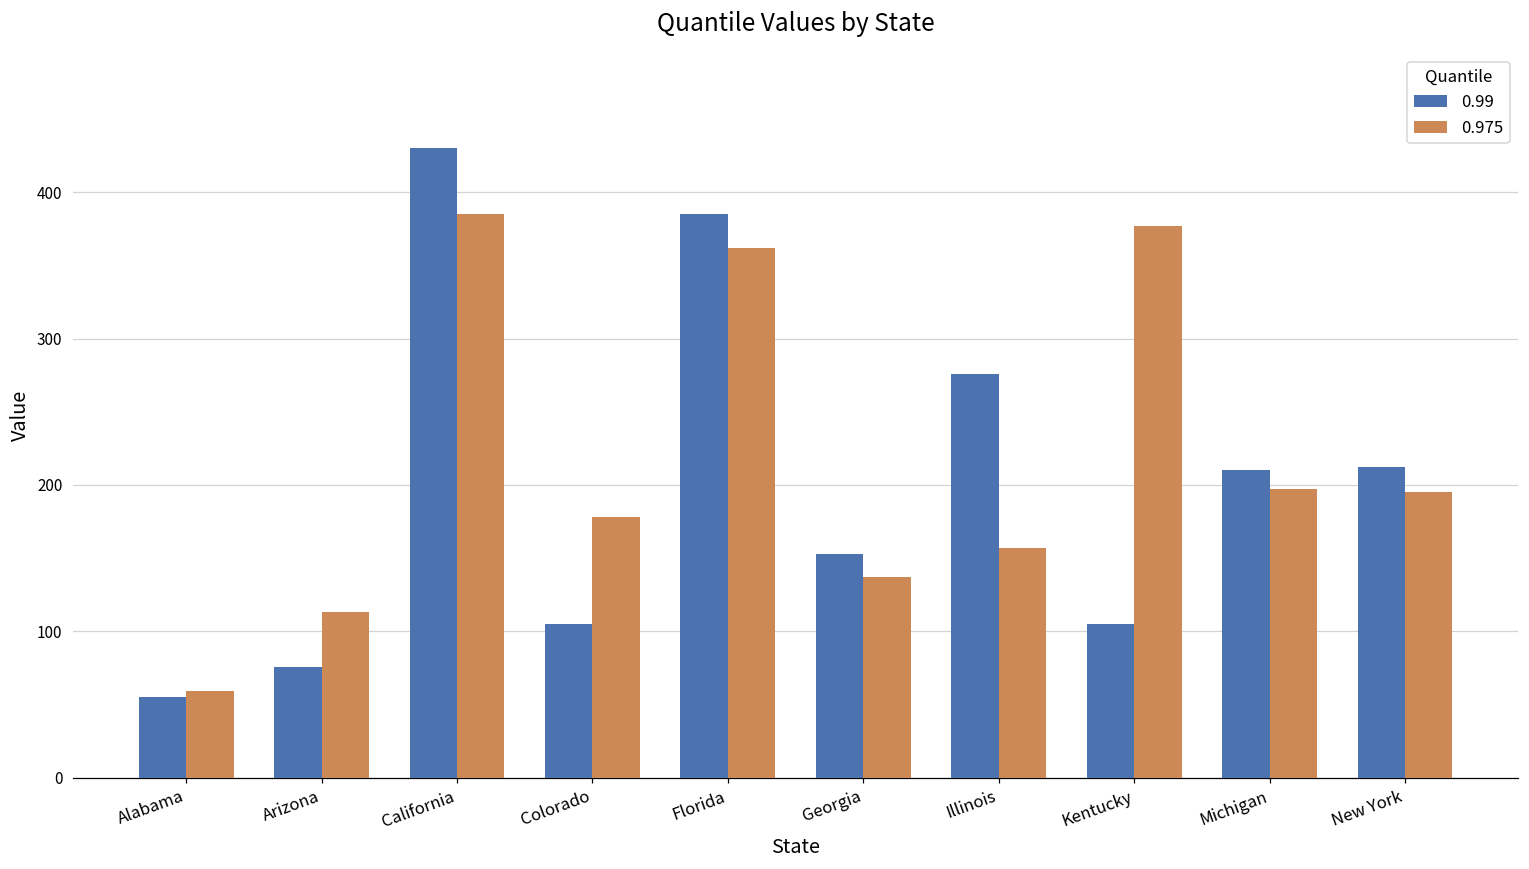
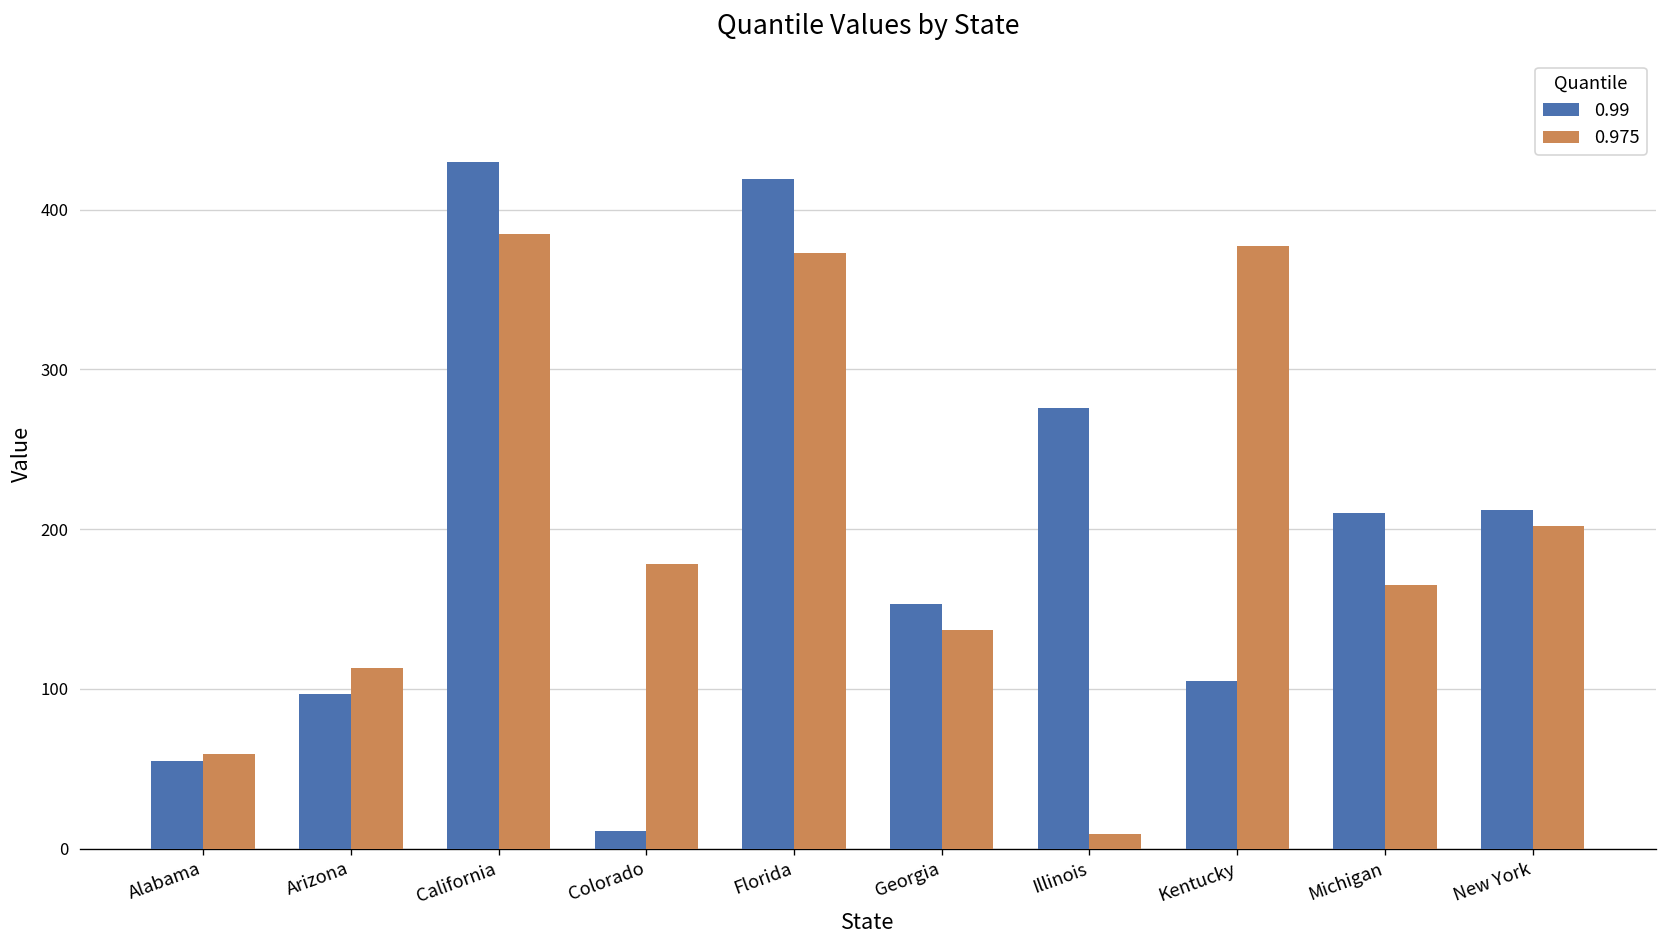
0.99, Arizona: 76 -> 97
0.99, Colorado: 105 -> 11
0.99, Florida: 385 -> 419
0.975, Florida: 362 -> 373
0.975, Illinois: 157 -> 9
0.975, Michigan: 197 -> 165
0.975, New York: 195 -> 202
